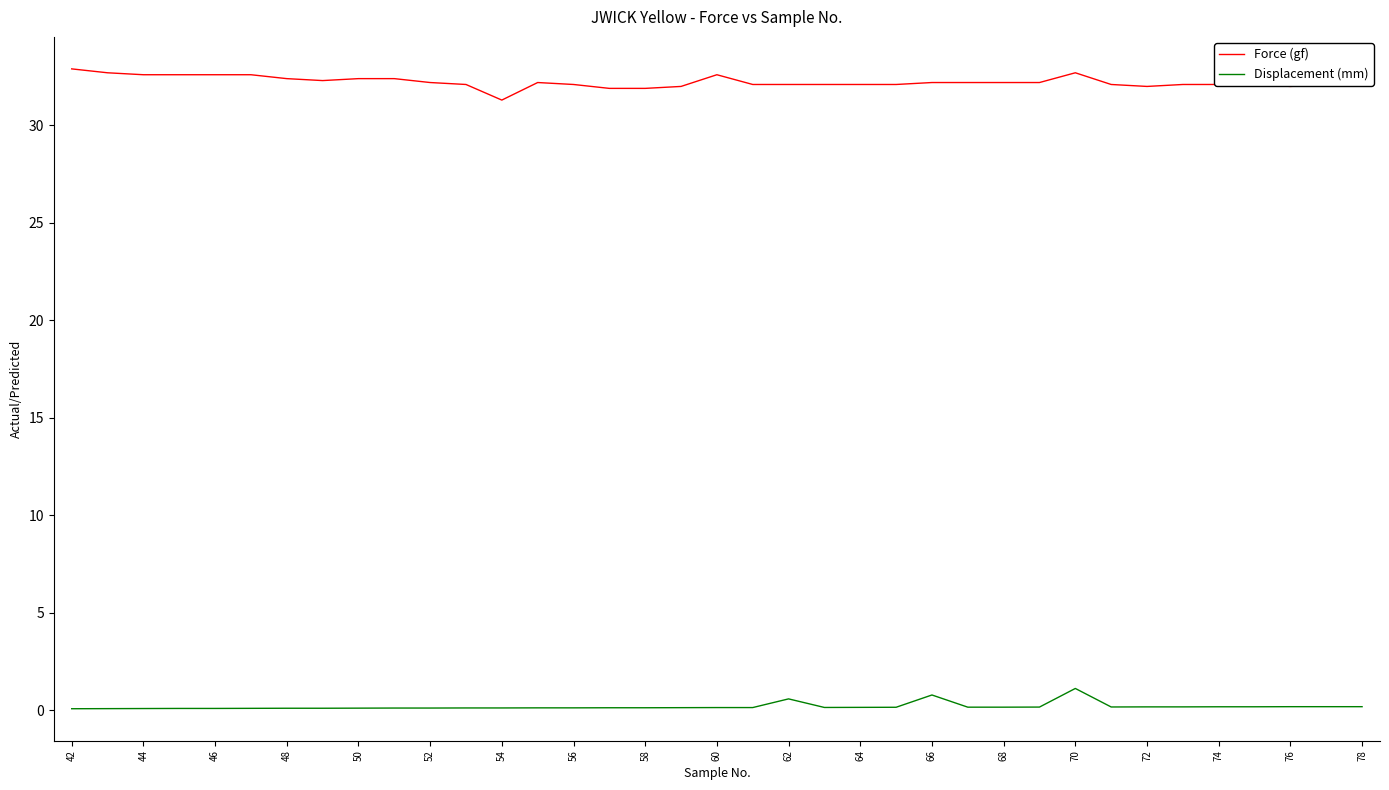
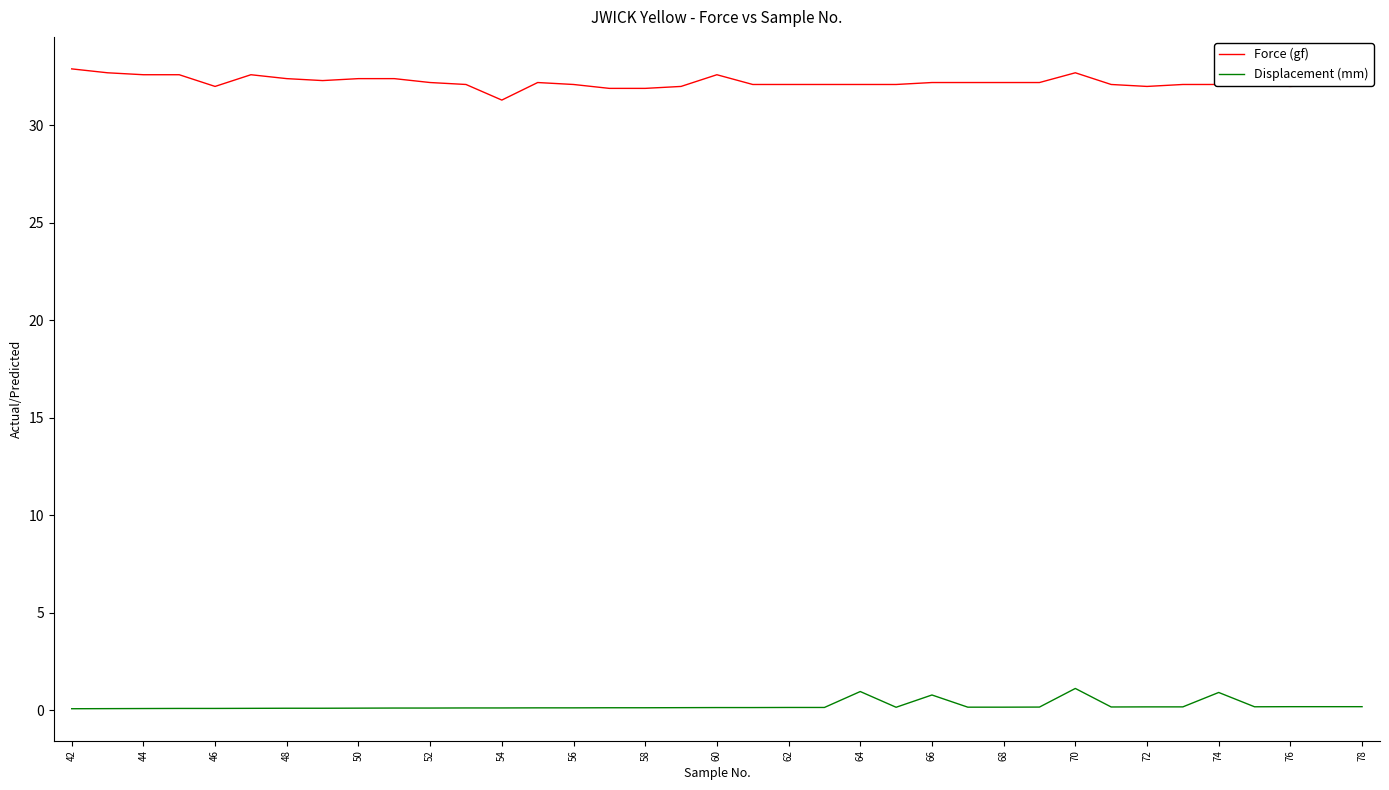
Force (gf), 46: 32.6 -> 32.0
Displacement (mm), 62: 0.6 -> 0.2
Displacement (mm), 64: 0.2 -> 1.0
Displacement (mm), 74: 0.2 -> 0.9
